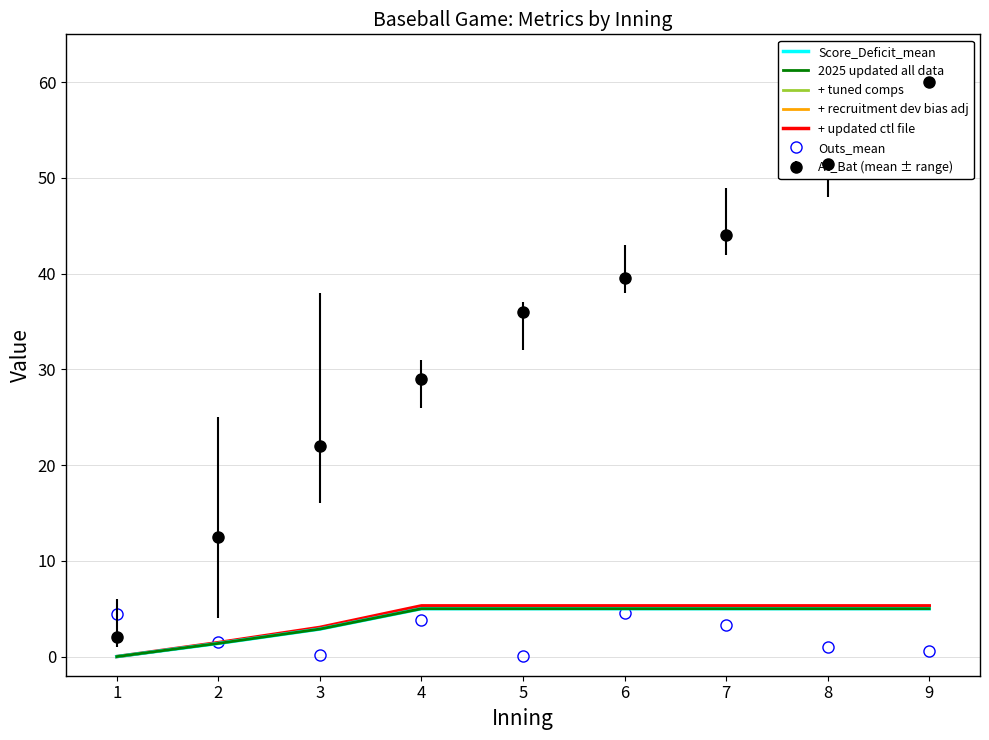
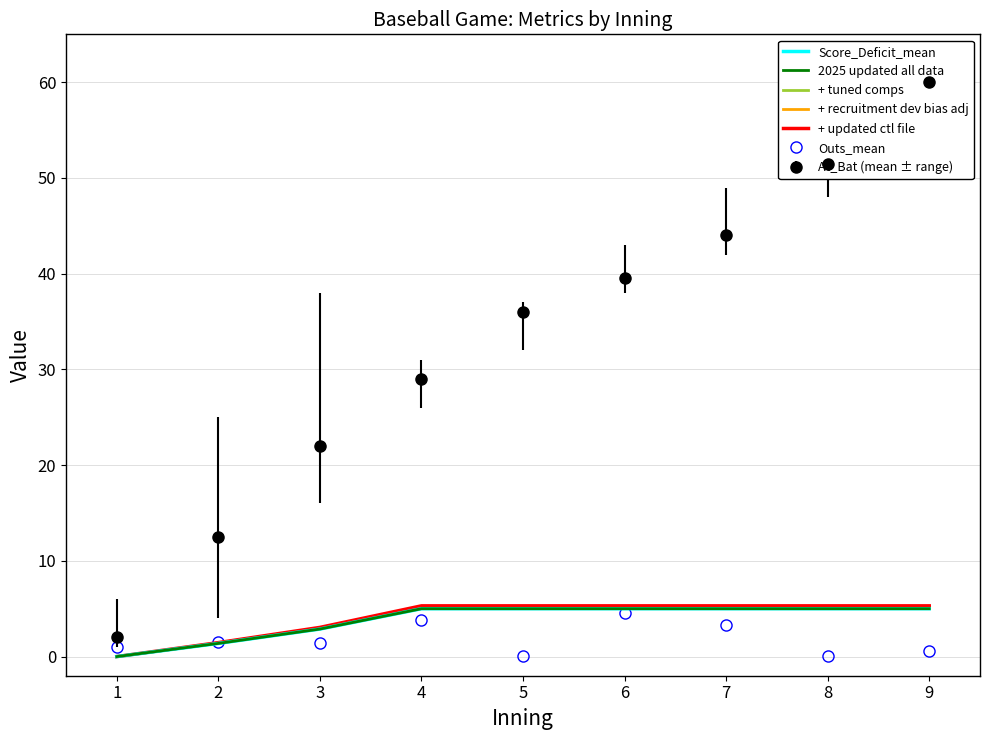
Outs_mean, 1: 4 -> 1
Outs_mean, 3: 0 -> 1
Outs_mean, 8: 1 -> 0
